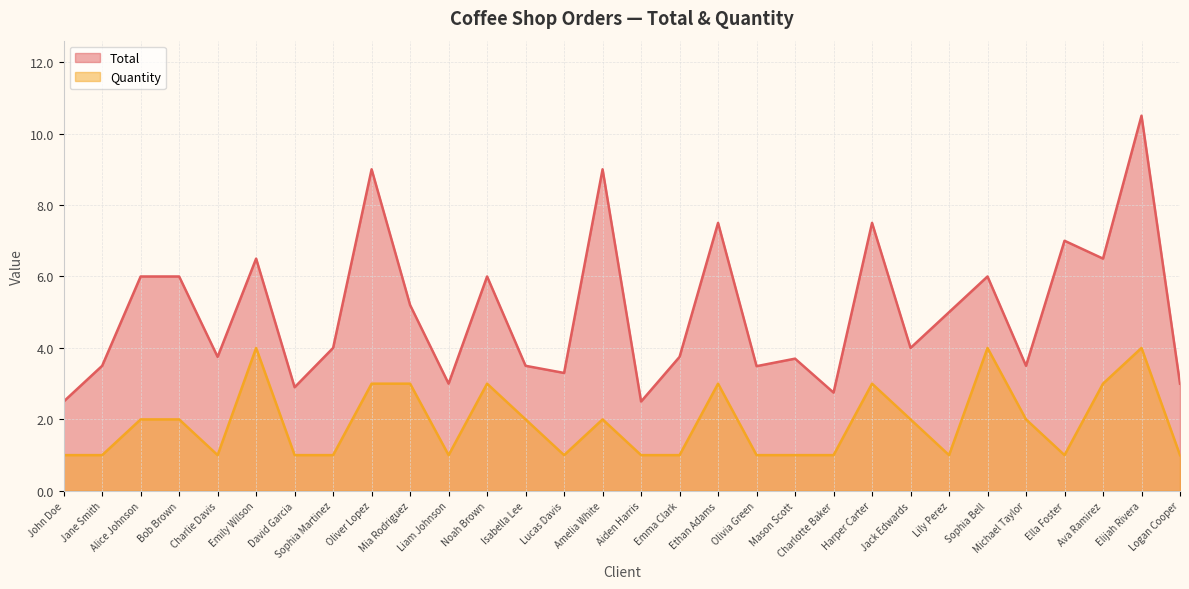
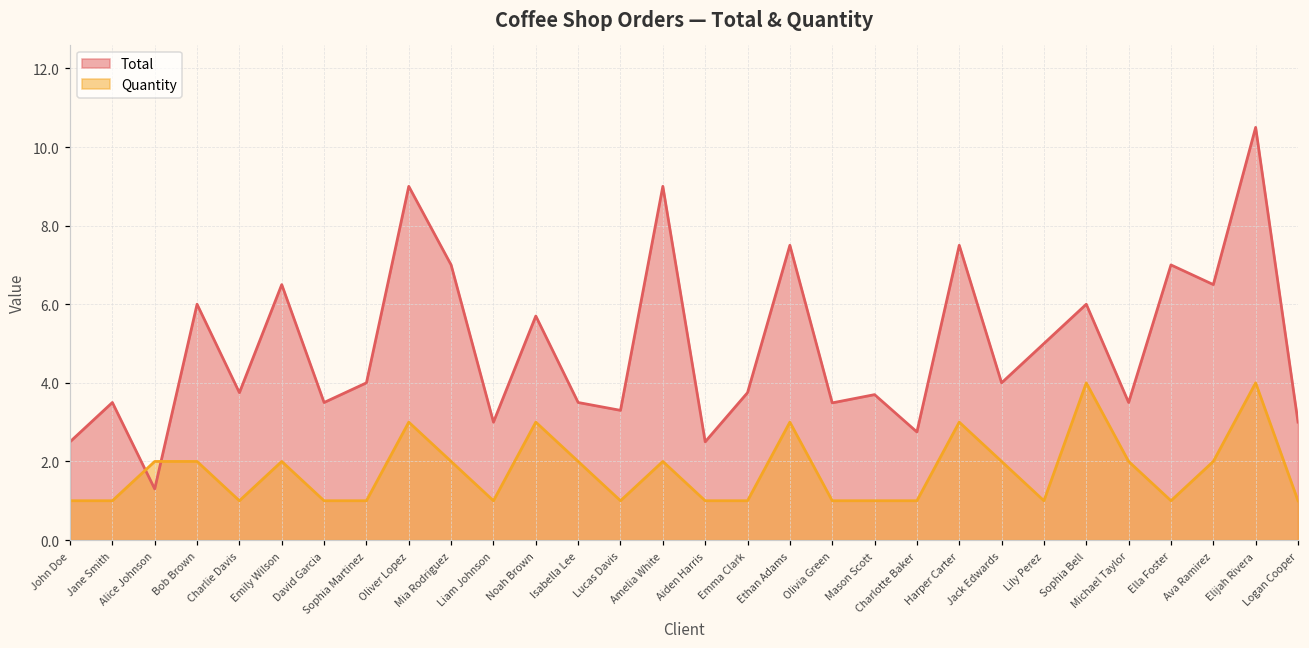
Total, Alice Johnson: 6.0 -> 1.3
Quantity, Emily Wilson: 4 -> 2
Total, David Garcia: 2.9 -> 3.5
Total, Mia Rodriguez: 5.2 -> 7.0
Quantity, Mia Rodriguez: 3 -> 2
Total, Noah Brown: 6.0 -> 5.7
Quantity, Ava Ramirez: 3 -> 2
